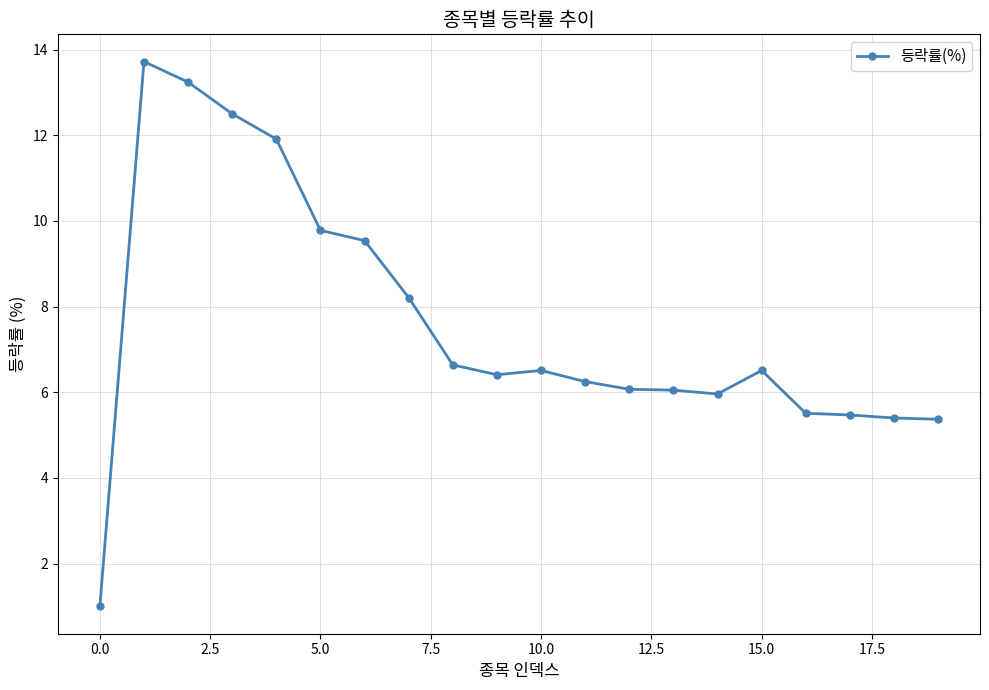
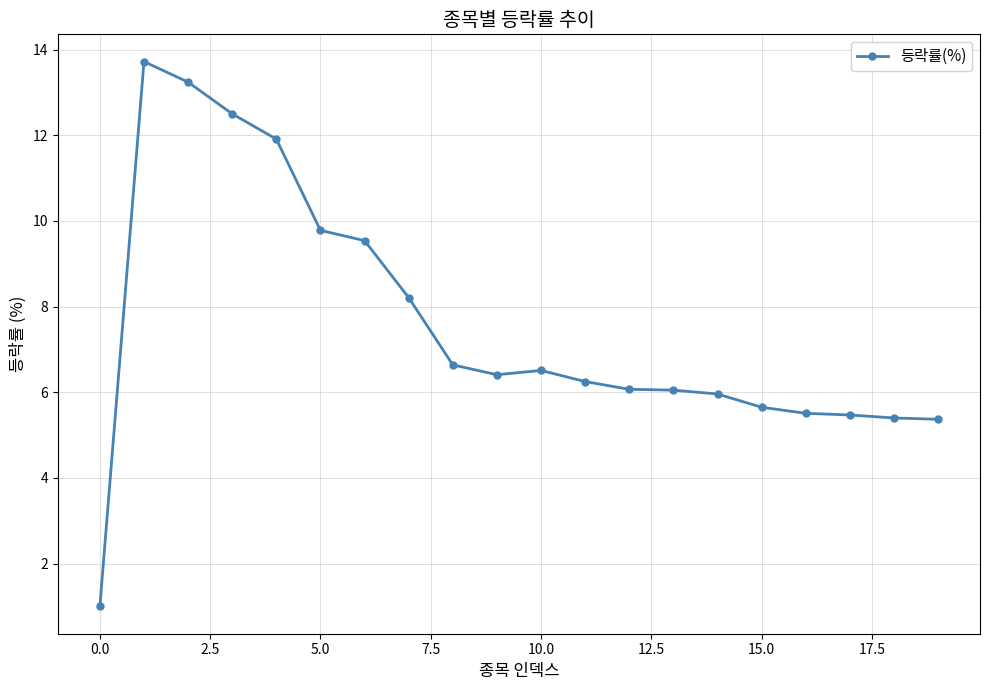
15.0: 6.5 -> 5.7
